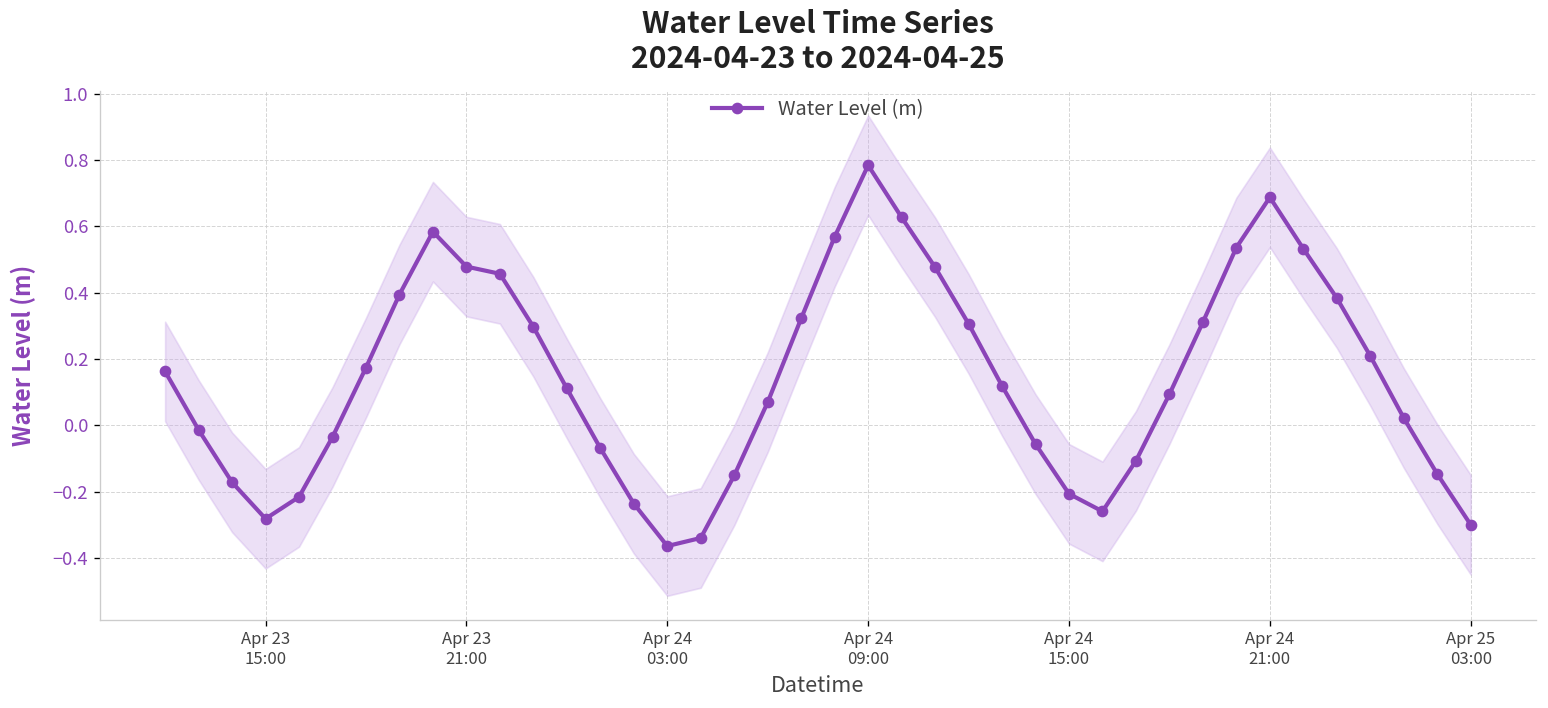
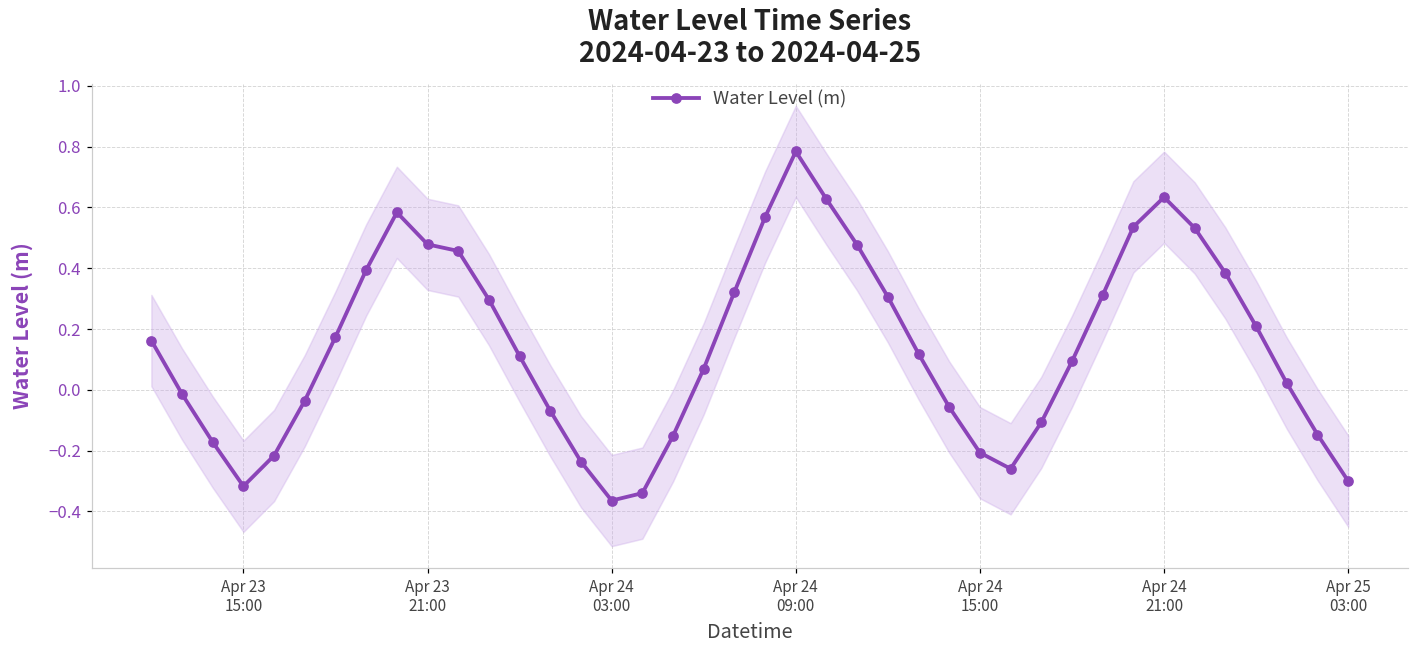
Water Level (m), Apr 23 15:00: -0.28 -> -0.32
Water Level (m), Apr 24 21:00: 0.69 -> 0.63
